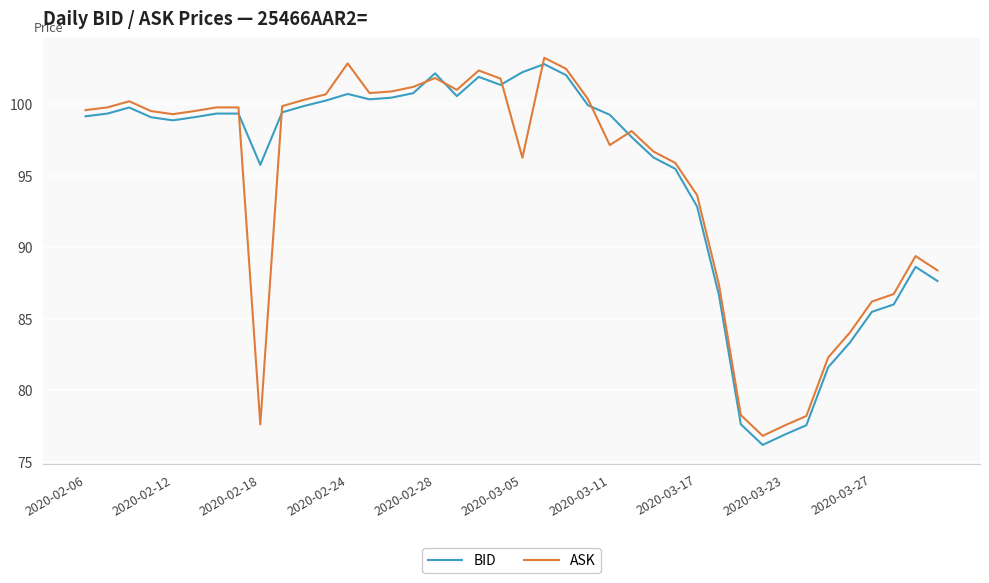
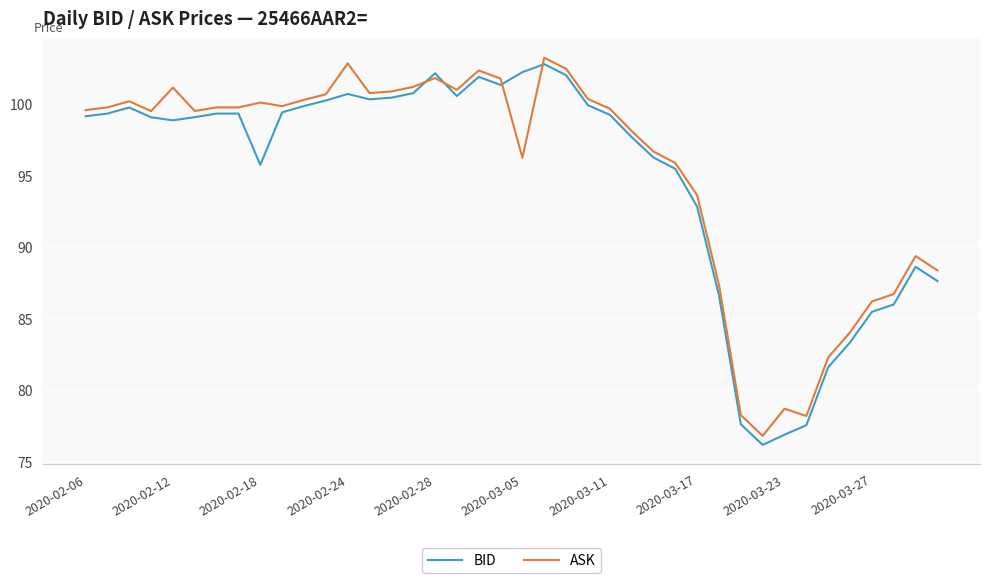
ASK, 2020-02-12: 99.3 -> 101.1
ASK, 2020-02-18: 77.6 -> 100.1
ASK, 2020-03-11: 97.1 -> 99.7
ASK, 2020-03-23: 77.5 -> 78.7
